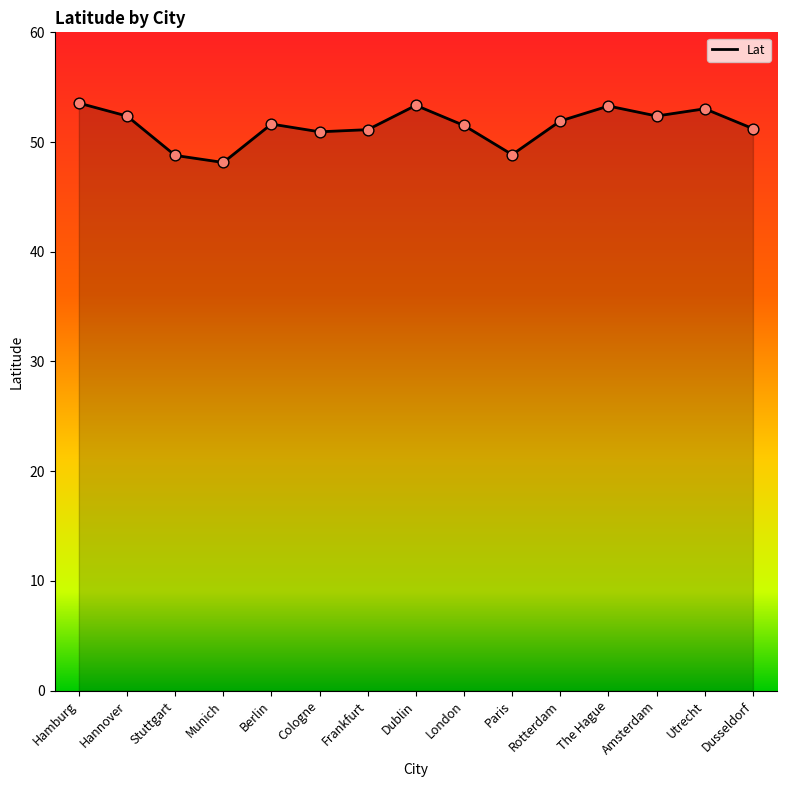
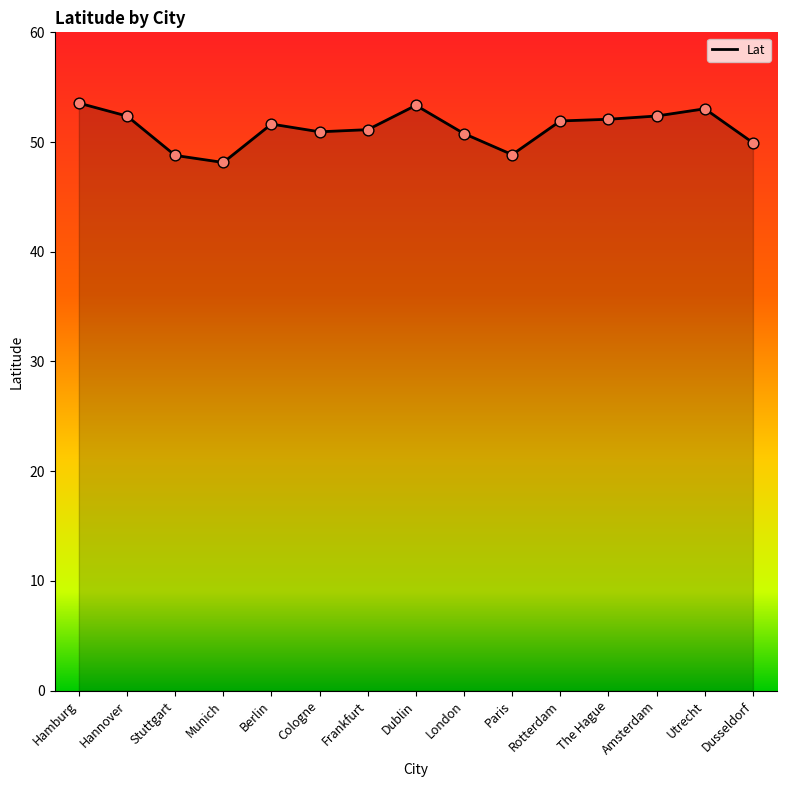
London: 51.5 -> 50.8
The Hague: 53.3 -> 52.1
Dusseldorf: 51.2 -> 49.9
